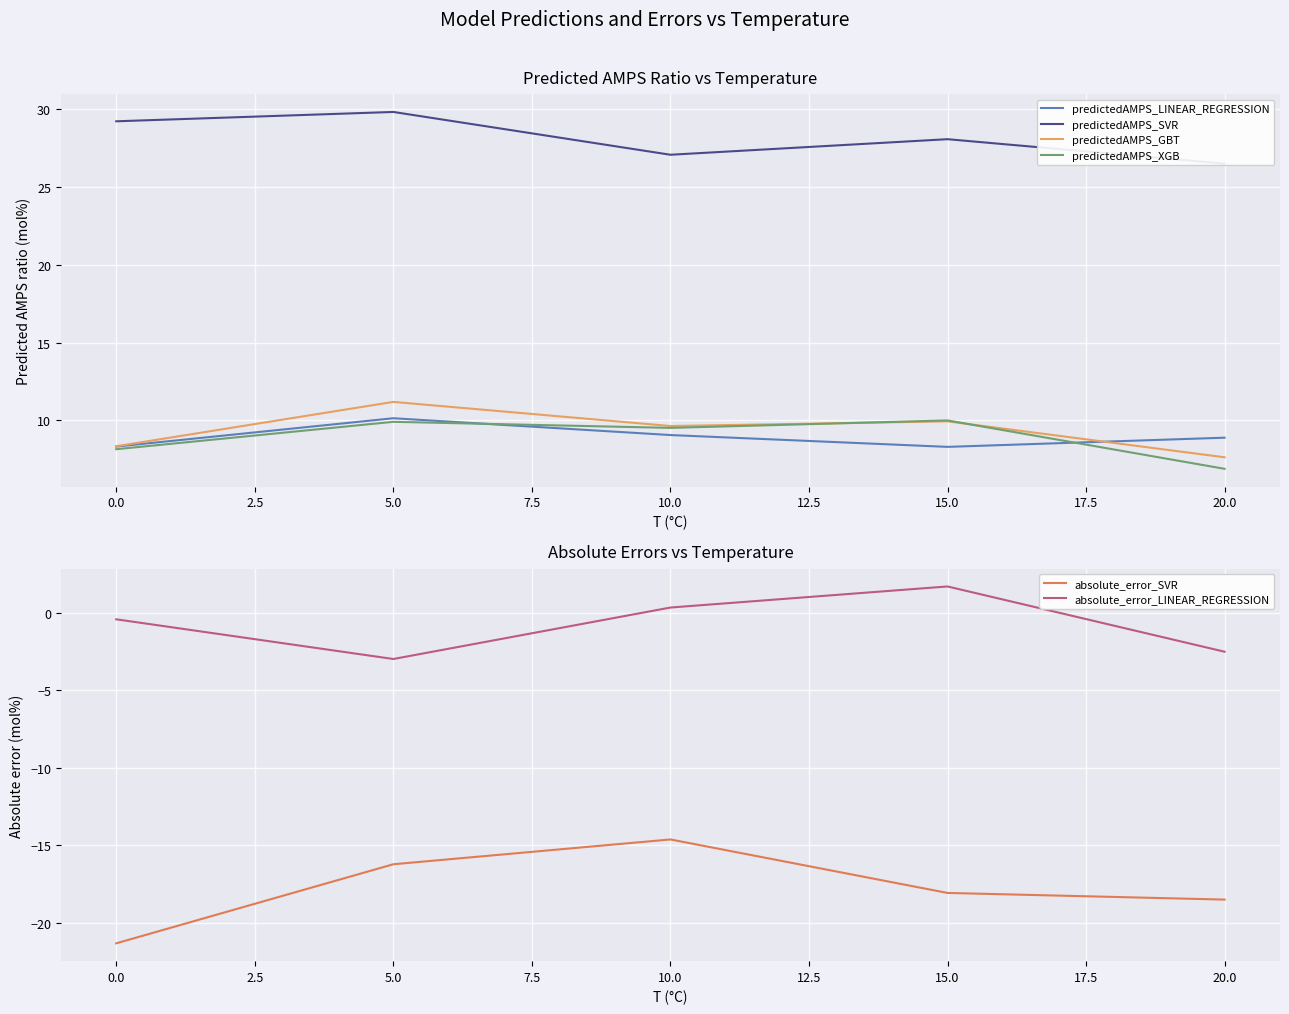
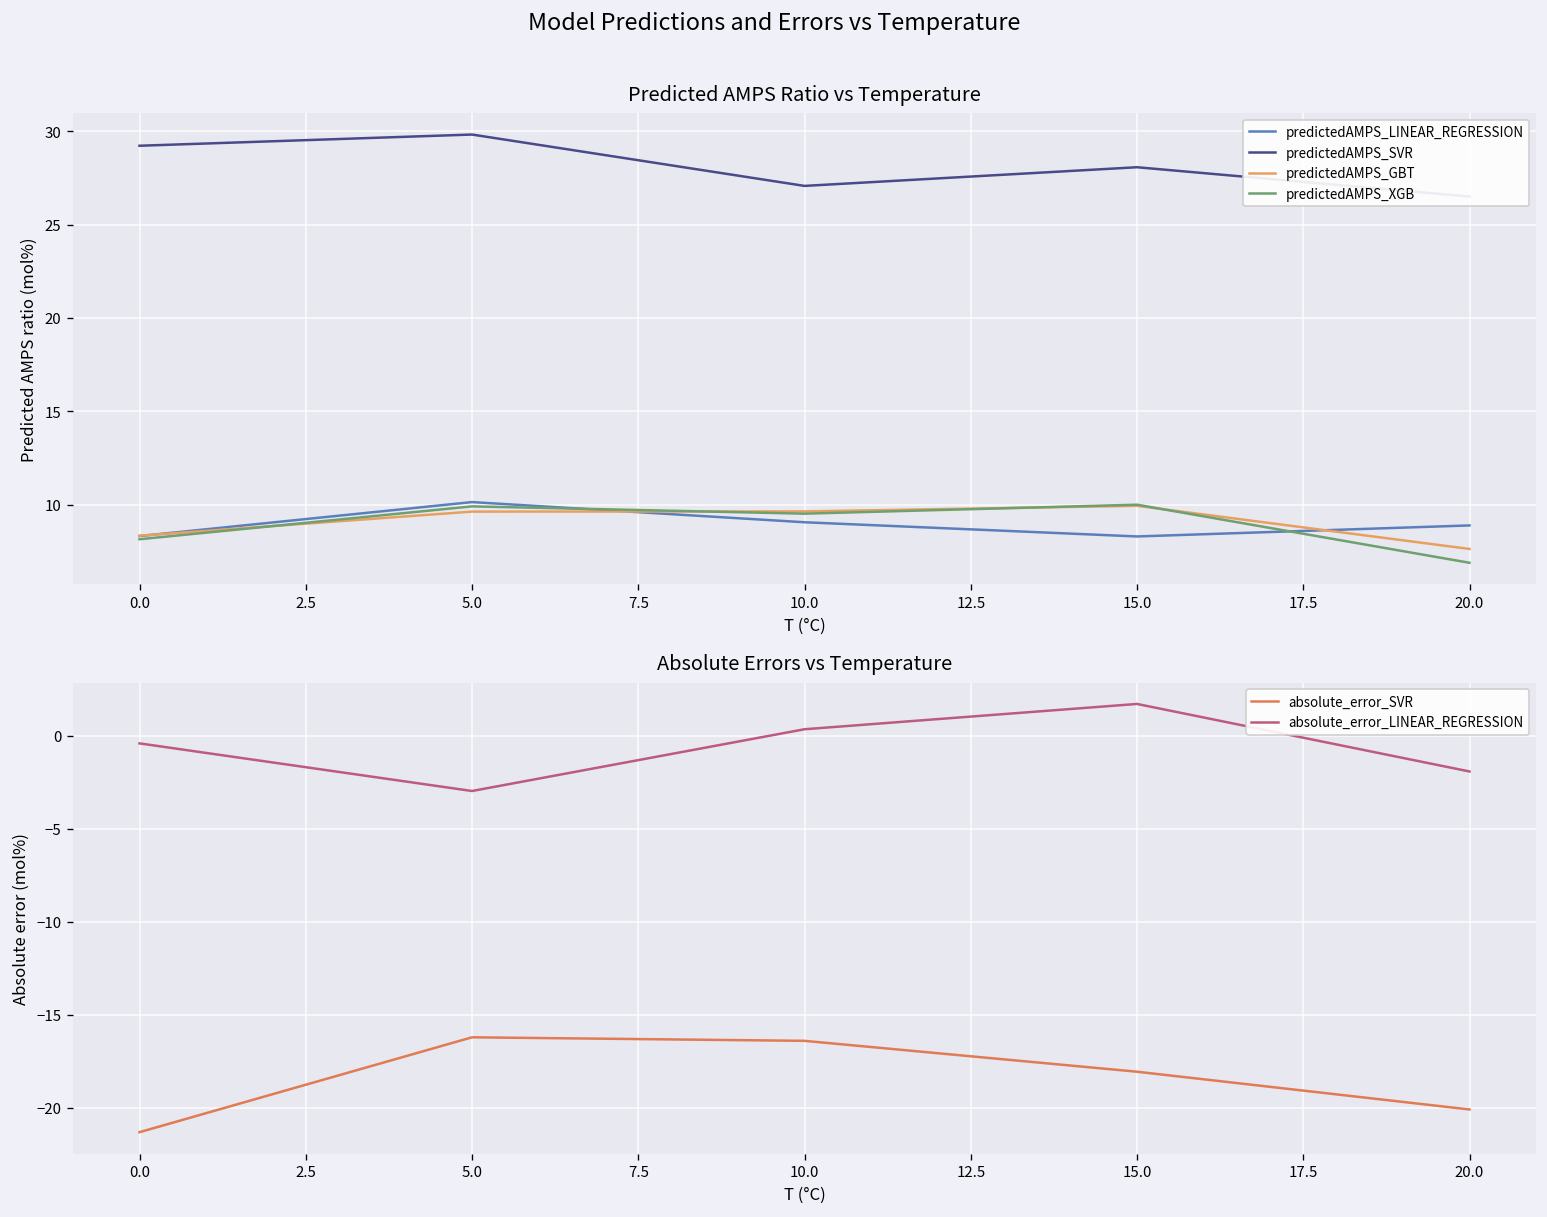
Predicted AMPS Ratio vs Temperature, predictedAMPS_GBT, 5.0: 11.2 -> 9.6
Absolute Errors vs Temperature, absolute_error_SVR, 10.0: -14.6 -> -16.4
Absolute Errors vs Temperature, absolute_error_SVR, 20.0: -18.5 -> -20.1
Absolute Errors vs Temperature, absolute_error_LINEAR_REGRESSION, 20.0: -2.5 -> -1.9
